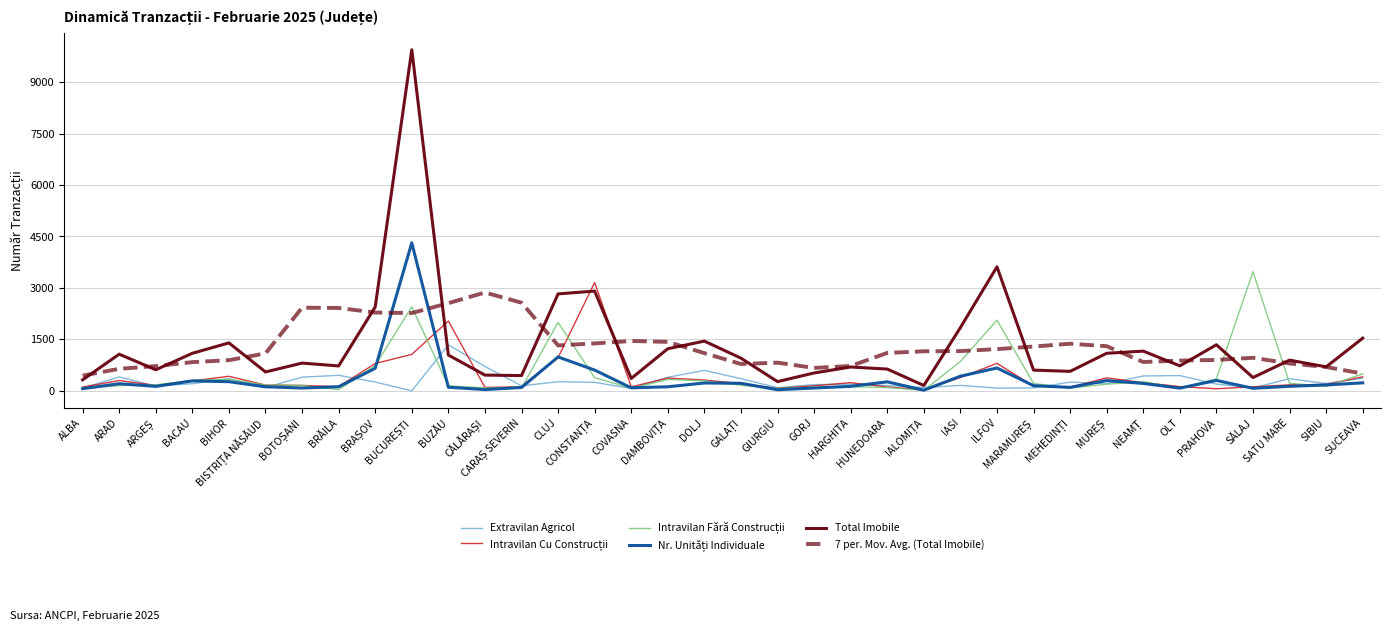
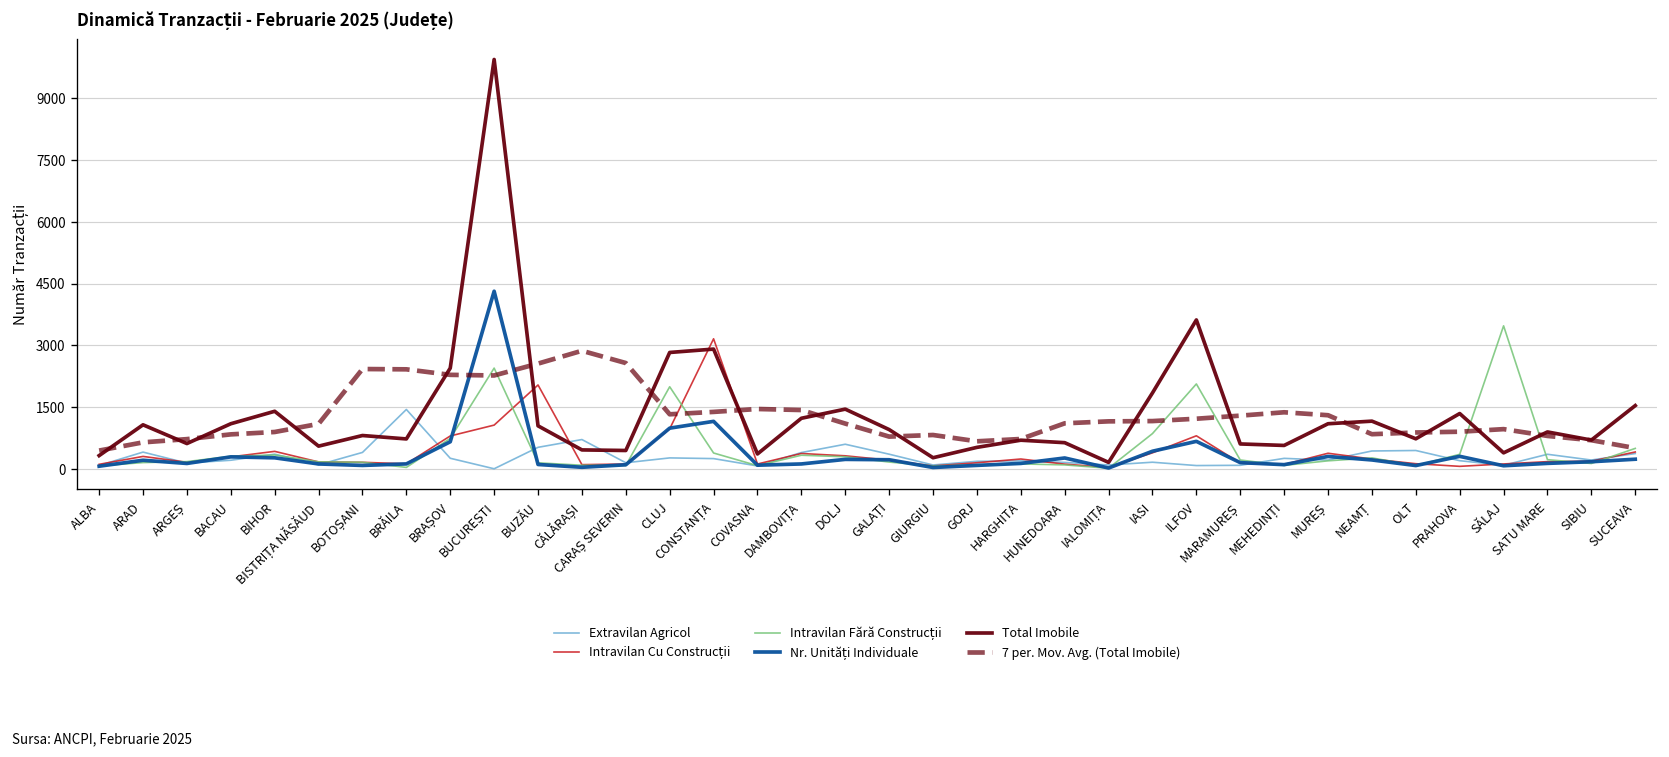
Extravilan Agricol, BRĂILA: 500 -> 1400
Extravilan Agricol, BUZĂU: 1300 -> 500
Nr. Unități Individuale, CONSTANȚA: 600 -> 1200
